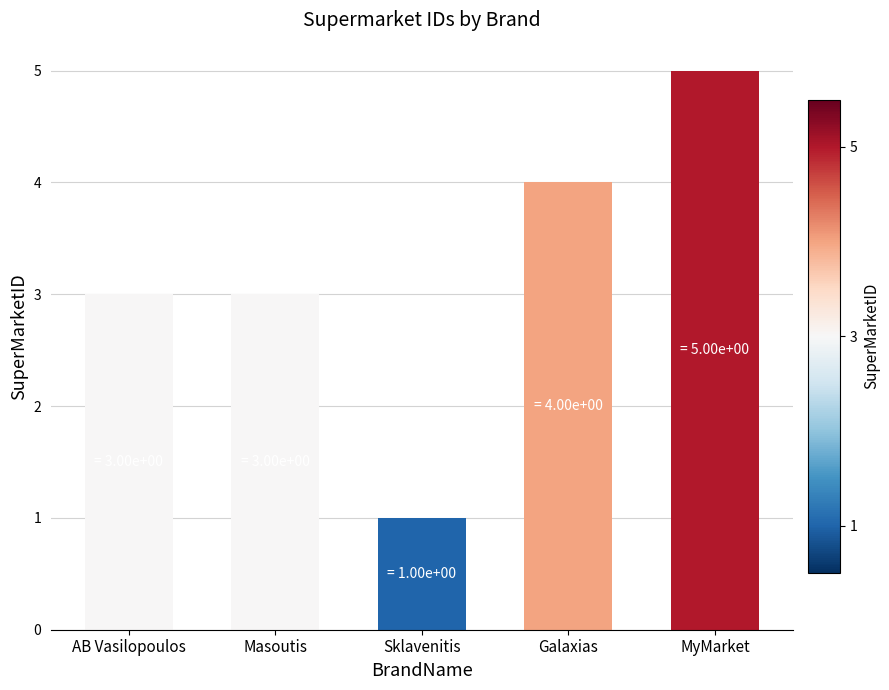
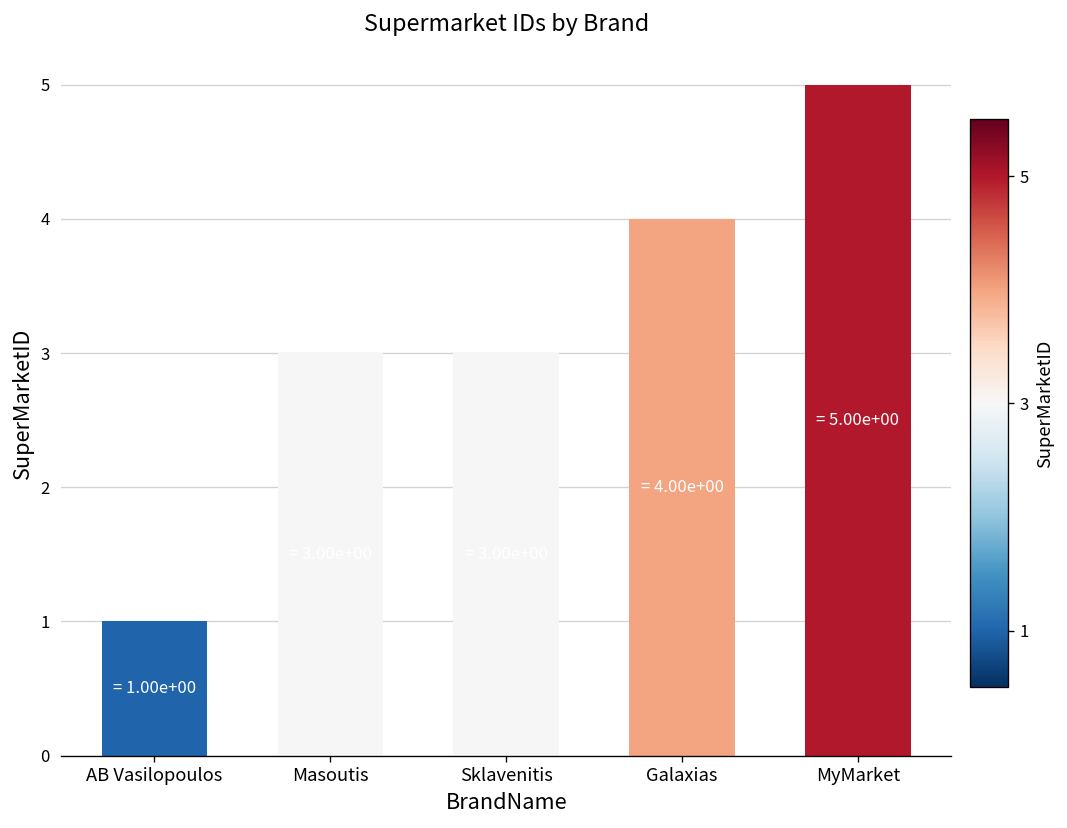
AB Vasilopoulos: 3 -> 1
Sklavenitis: 1 -> 3
